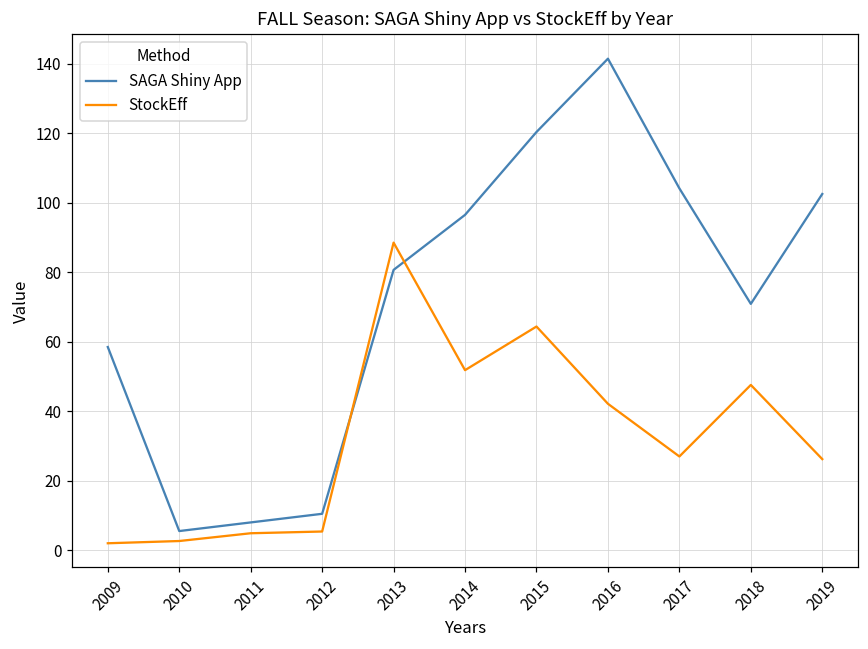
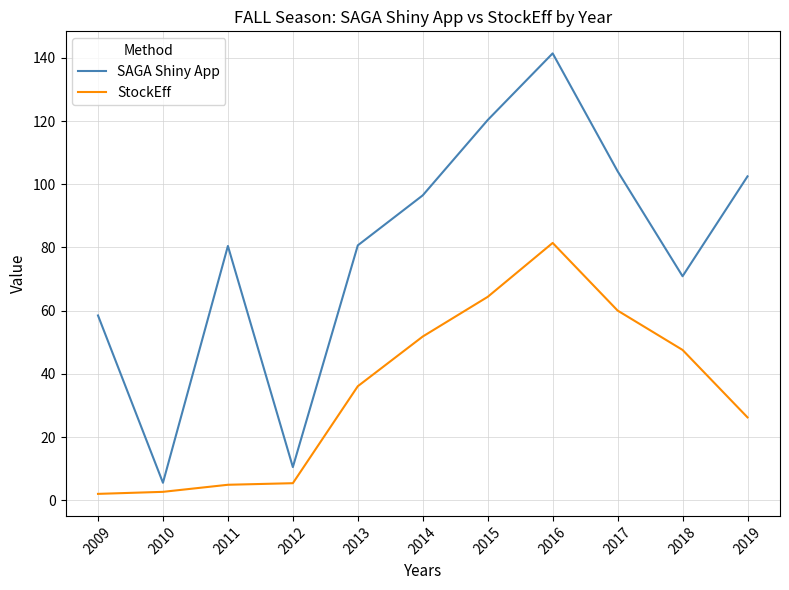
SAGA Shiny App, 2011: 8 -> 80
StockEff, 2013: 89 -> 36
StockEff, 2016: 42 -> 81
StockEff, 2017: 27 -> 60
